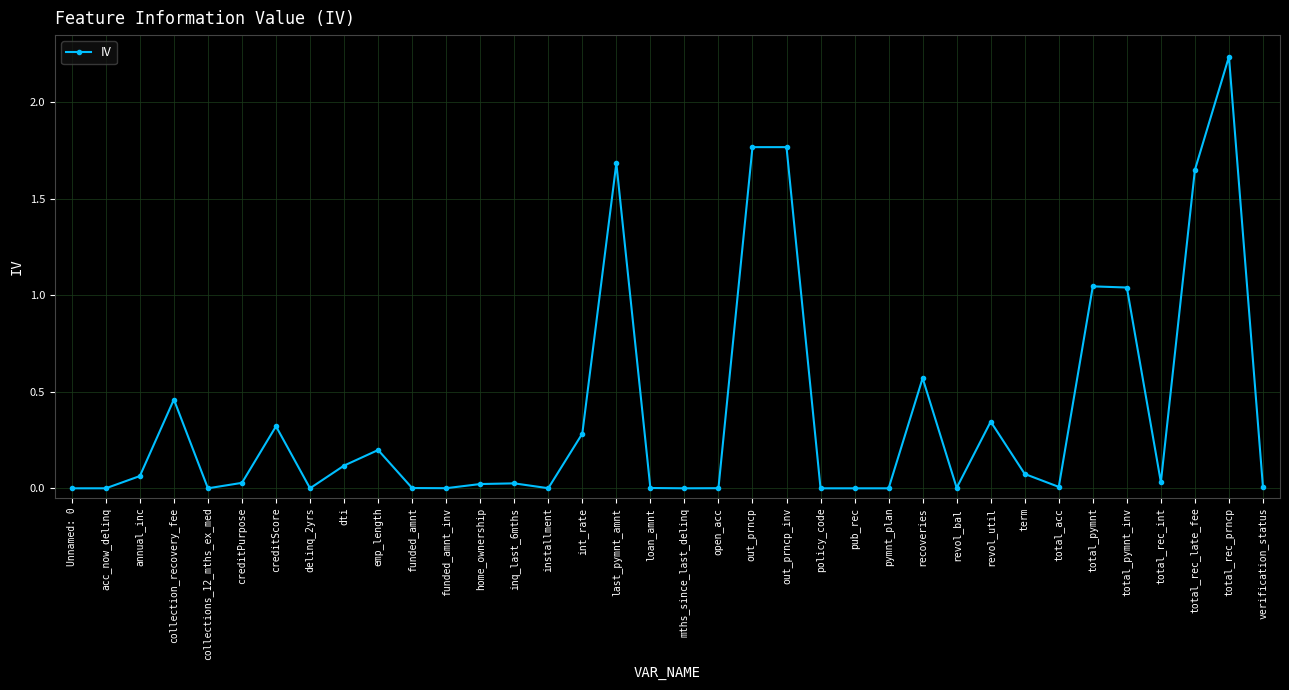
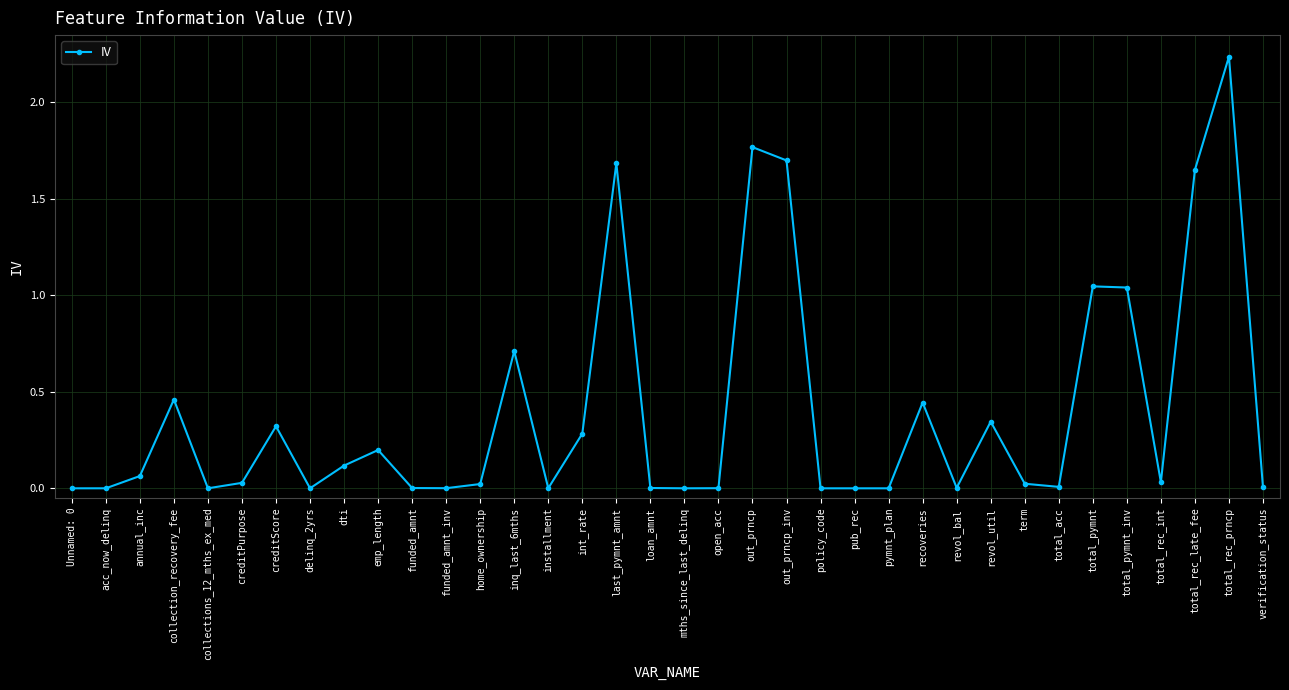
inq_last_6mths: 0.03 -> 0.71
out_prncp_inv: 1.77 -> 1.70
recoveries: 0.57 -> 0.44
term: 0.07 -> 0.02
